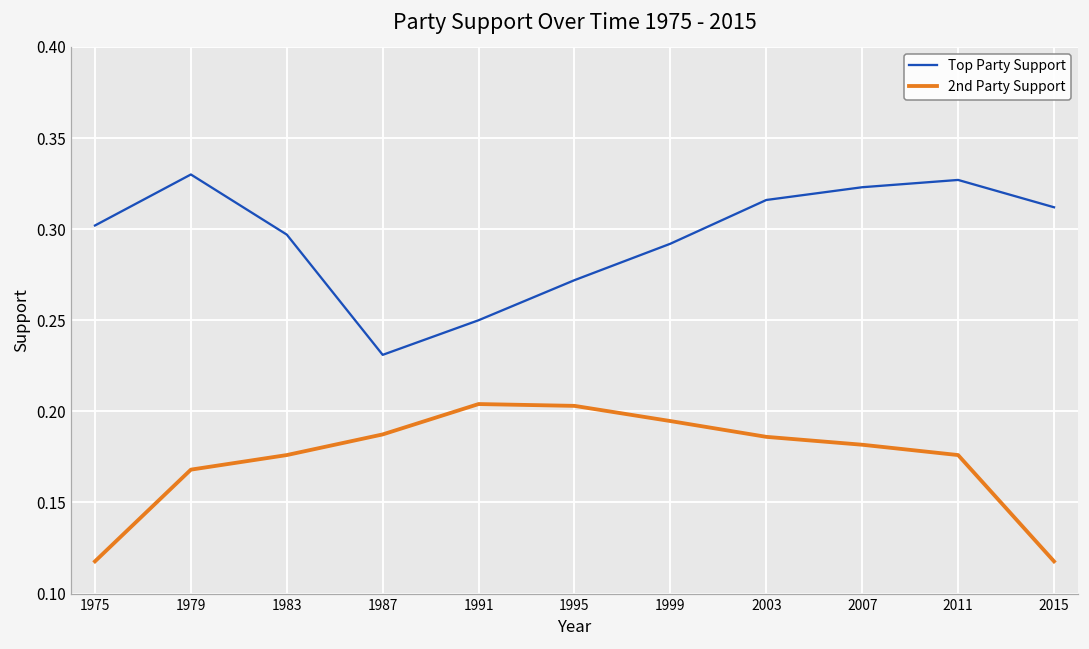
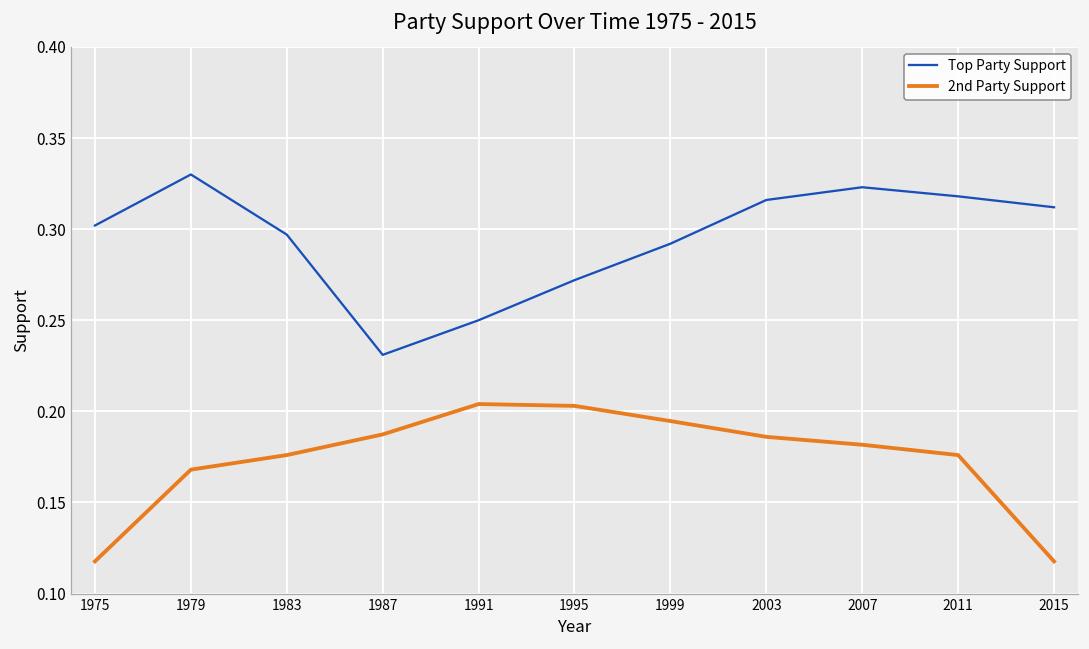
Top Party Support, 2011: 0.327 -> 0.318
